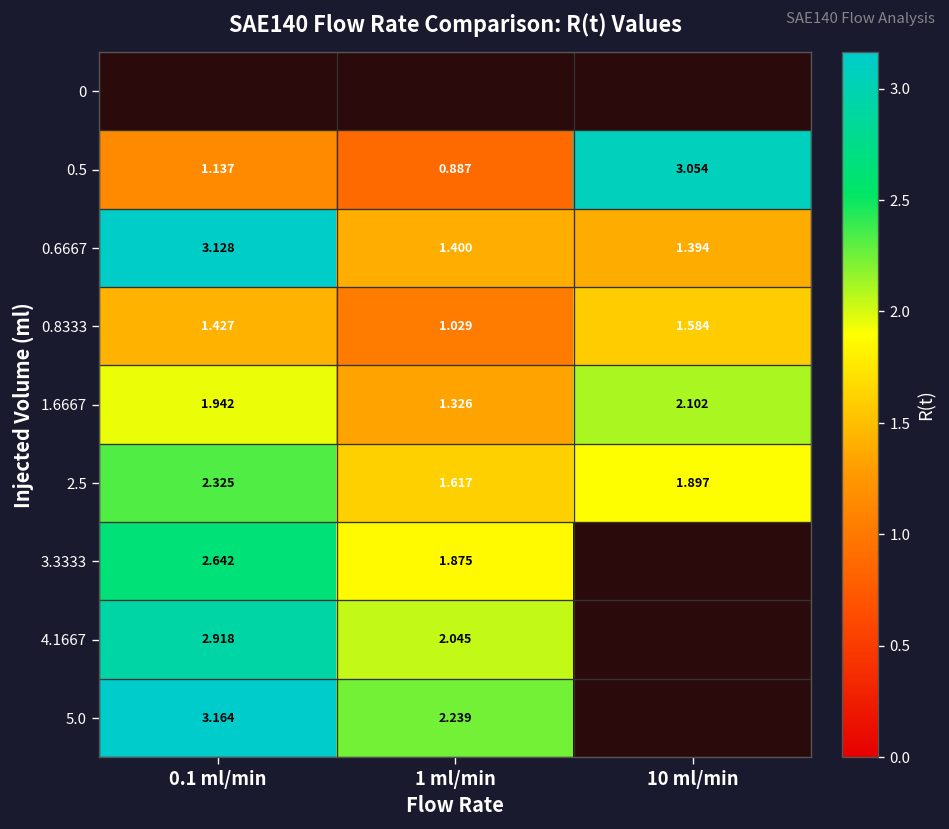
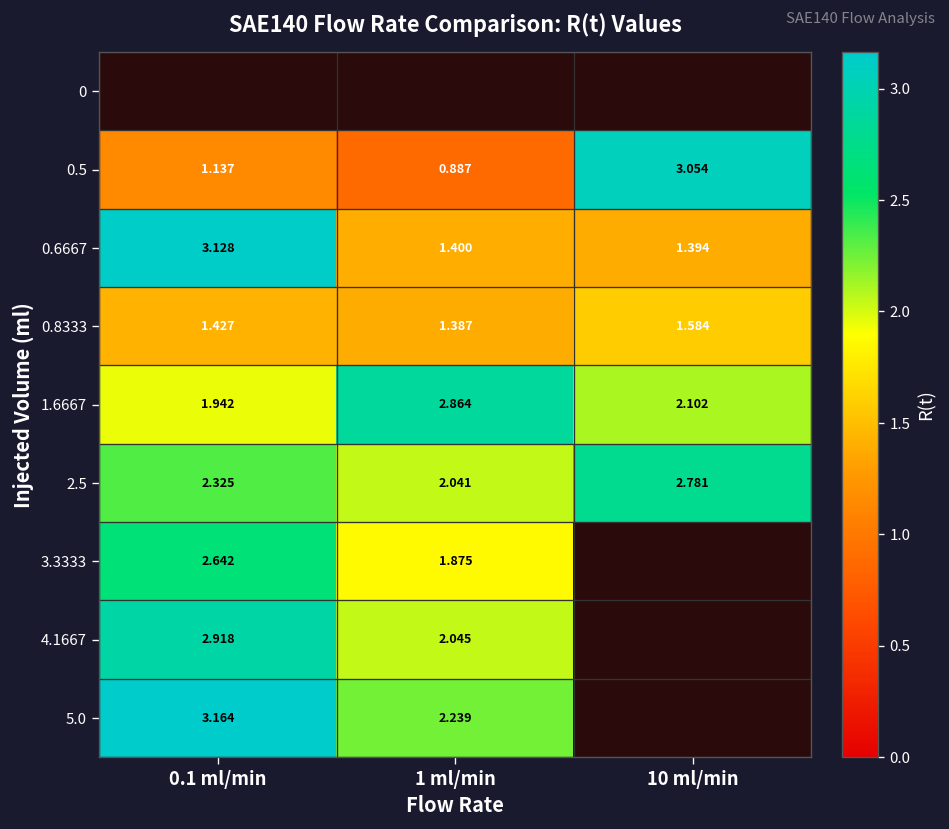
0.8333, 1 ml/min: 1.029 -> 1.387
1.6667, 1 ml/min: 1.326 -> 2.864
2.5, 1 ml/min: 1.617 -> 2.041
2.5, 10 ml/min: 1.897 -> 2.781
